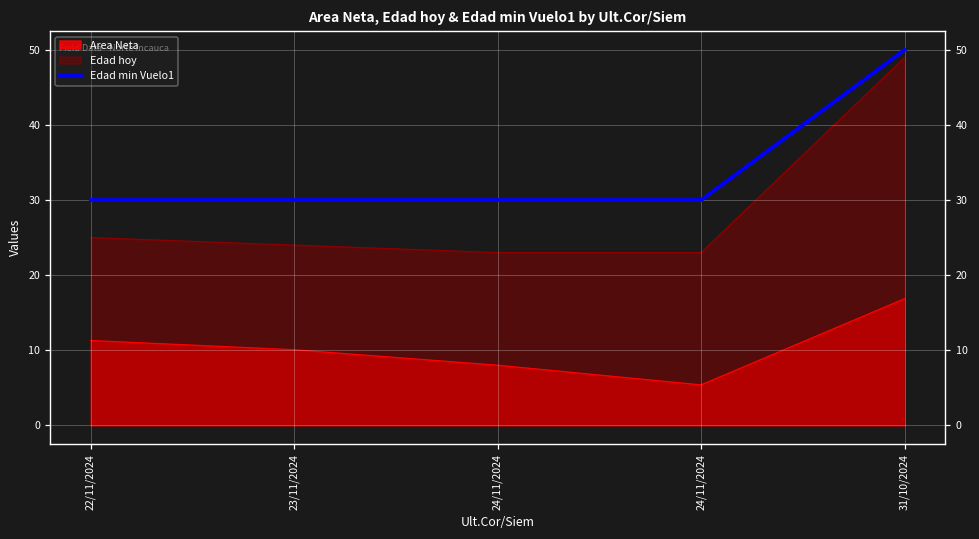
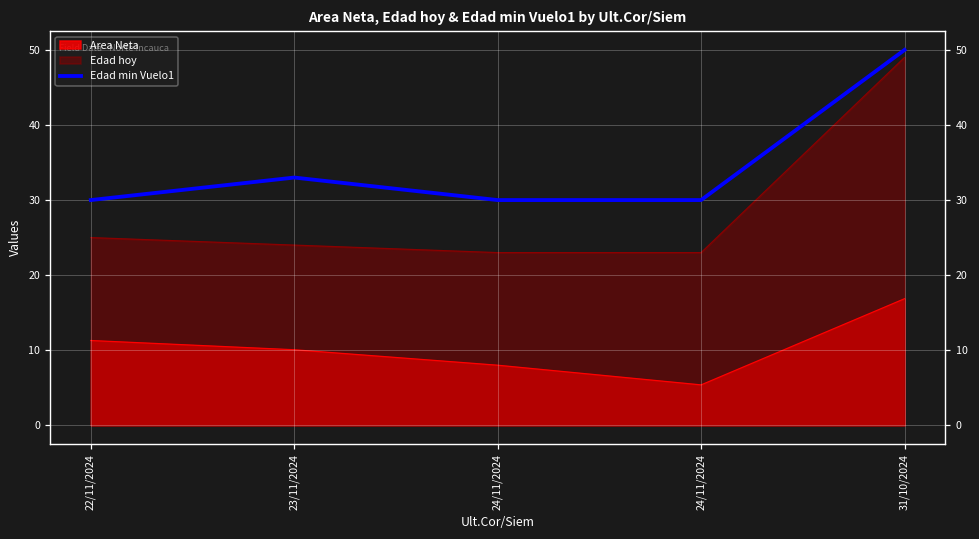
Edad min Vuelo1, 23/11/2024: 30 -> 33
